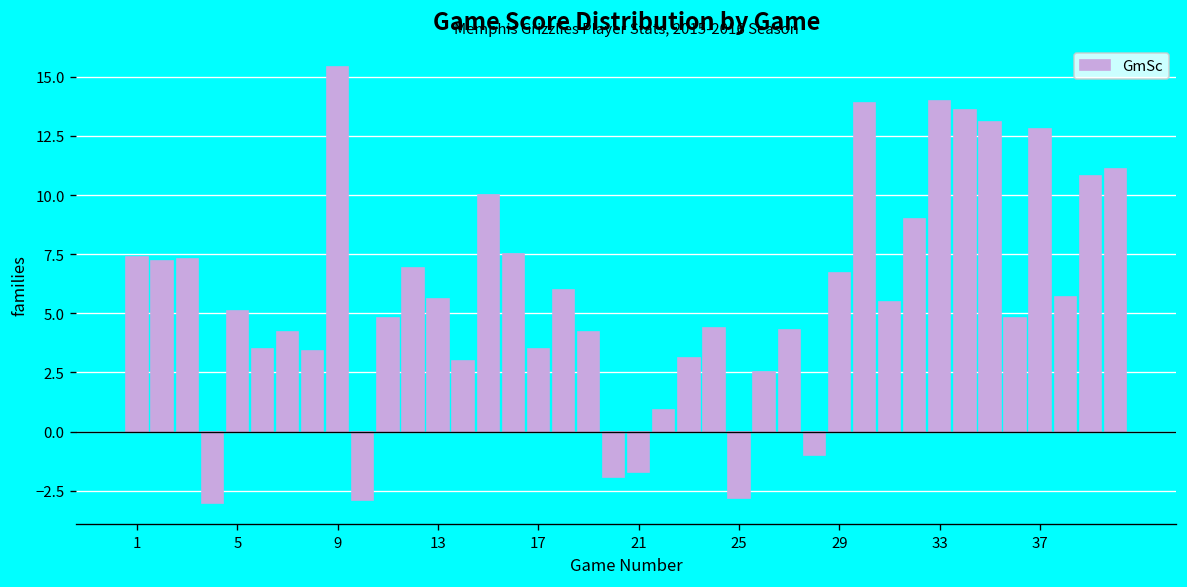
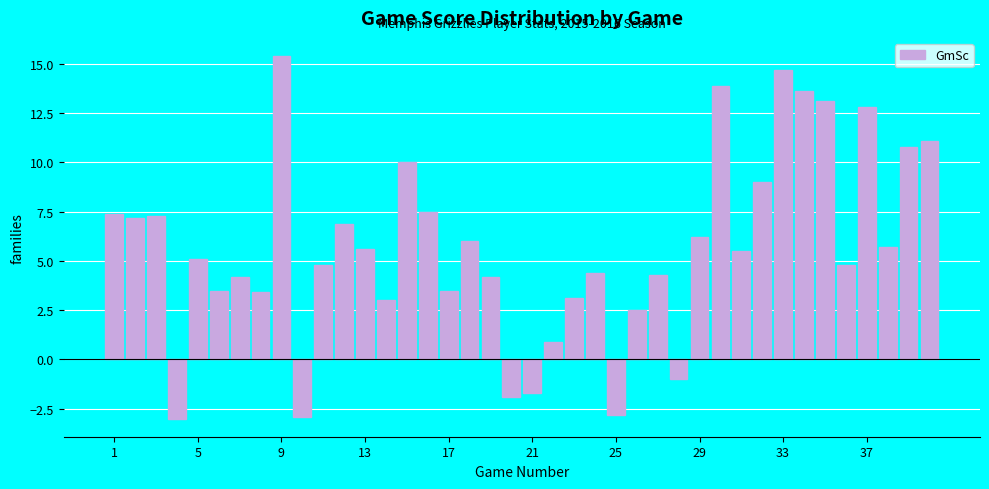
29: 6.7 -> 6.2
33: 14.0 -> 14.7
